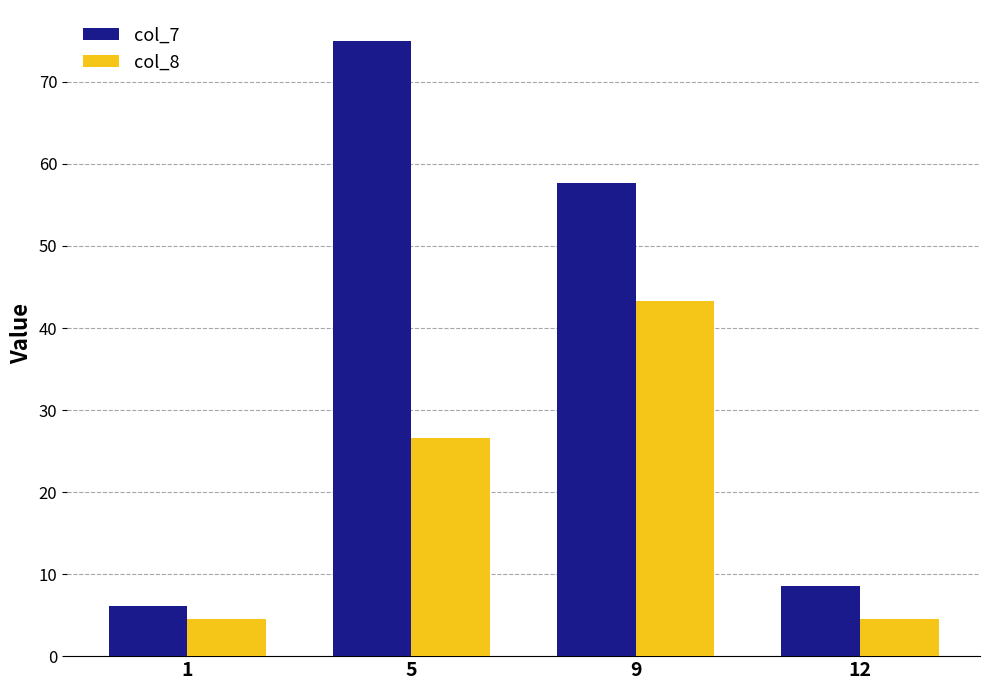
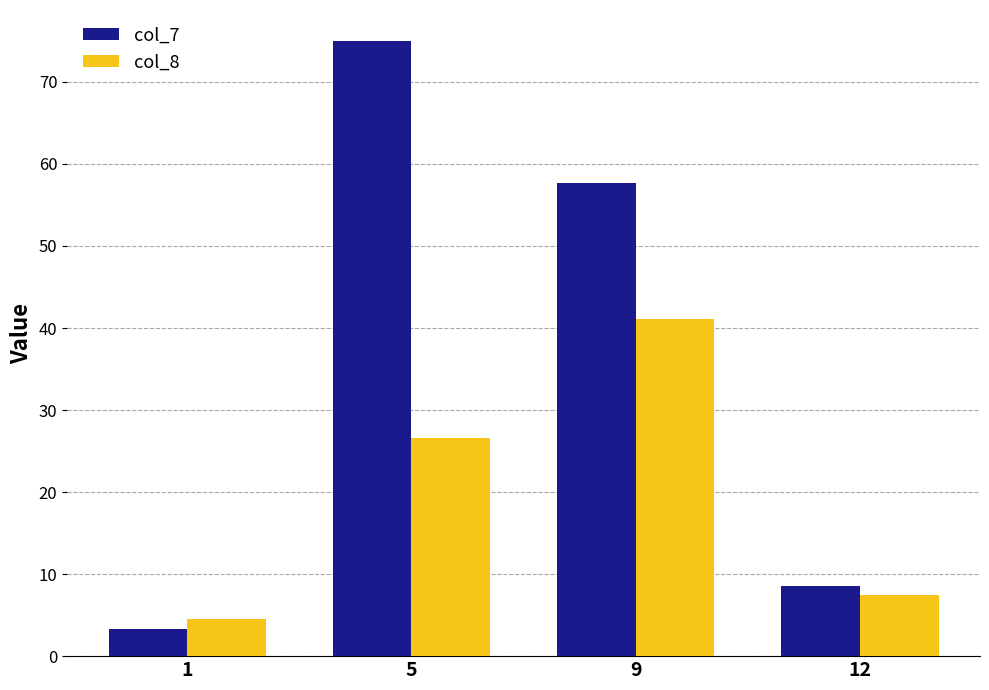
col_7, 1: 6 -> 3
col_8, 9: 43 -> 41
col_8, 12: 5 -> 7
